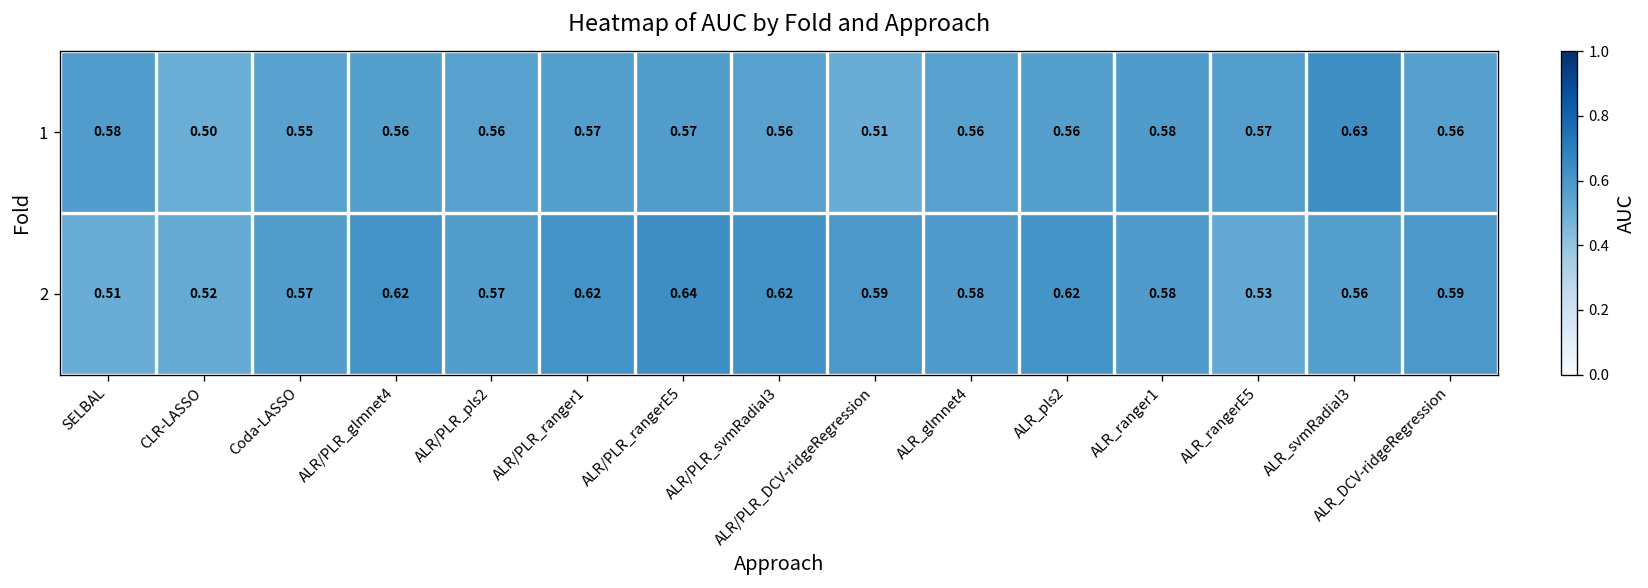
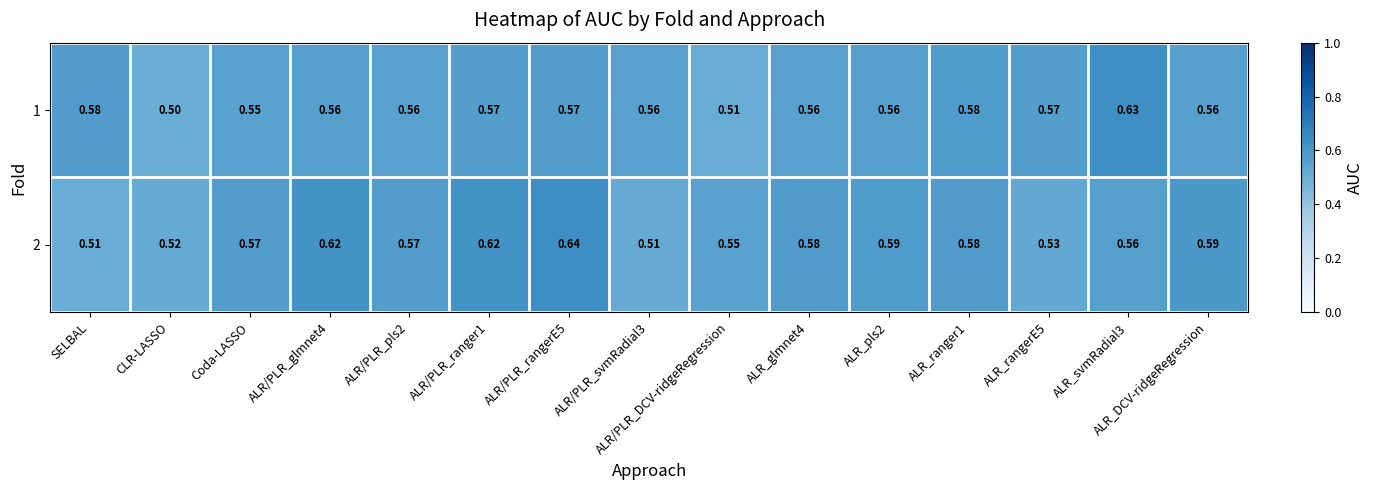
2, ALR/PLR_svmRadial3: 0.62 -> 0.51
2, ALR/PLR_DCV-ridgeRegression: 0.59 -> 0.55
2, ALR_pls2: 0.62 -> 0.59
